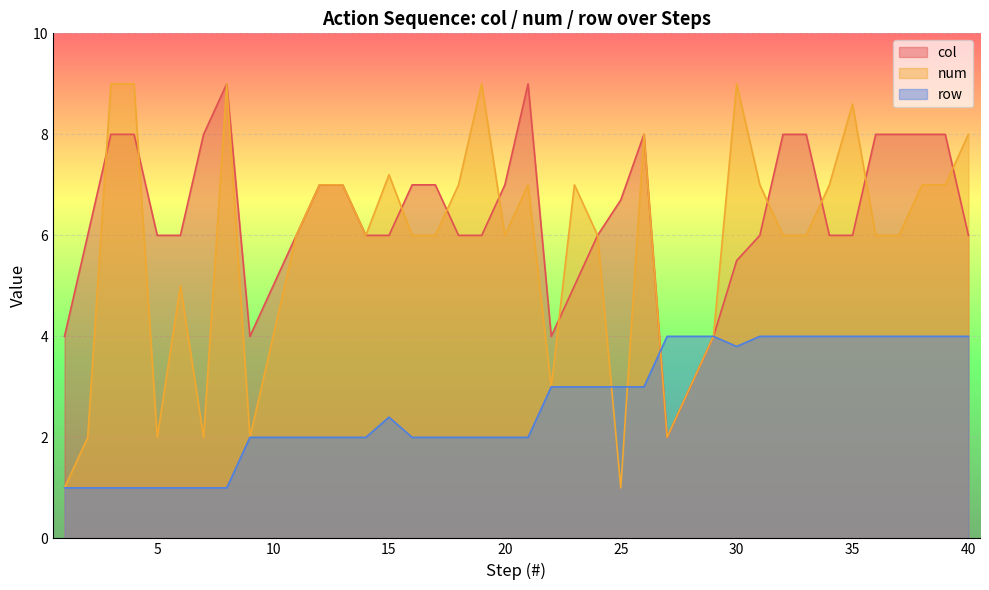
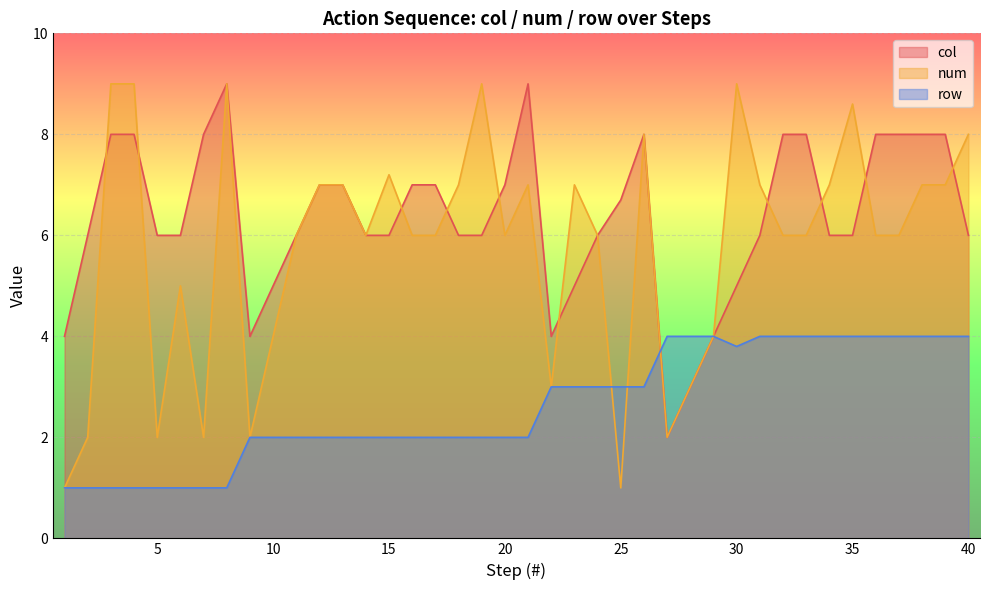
row, 15: 2.4 -> 2.0
col, 30: 5.5 -> 5.0
